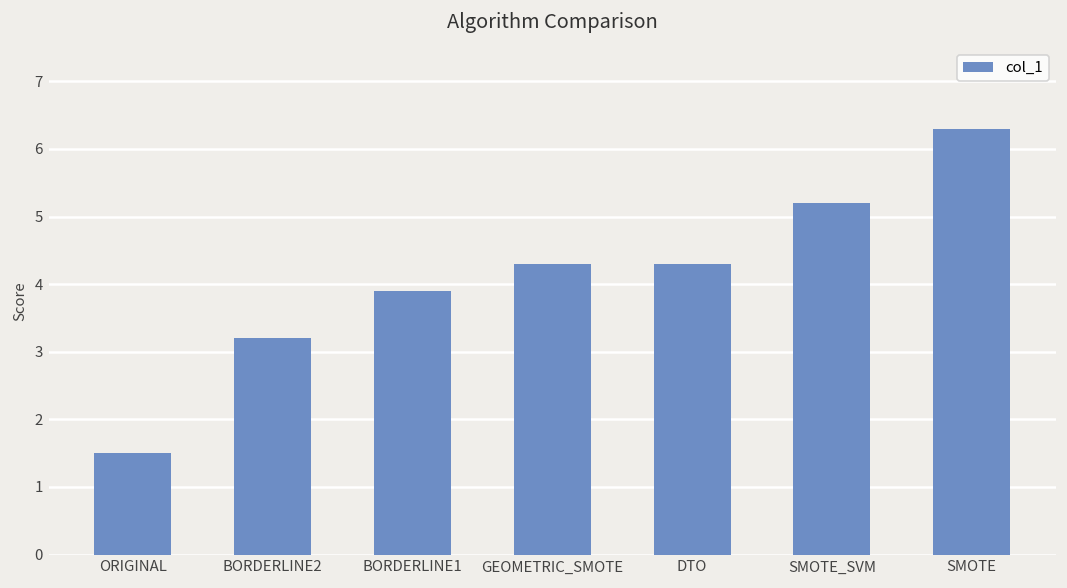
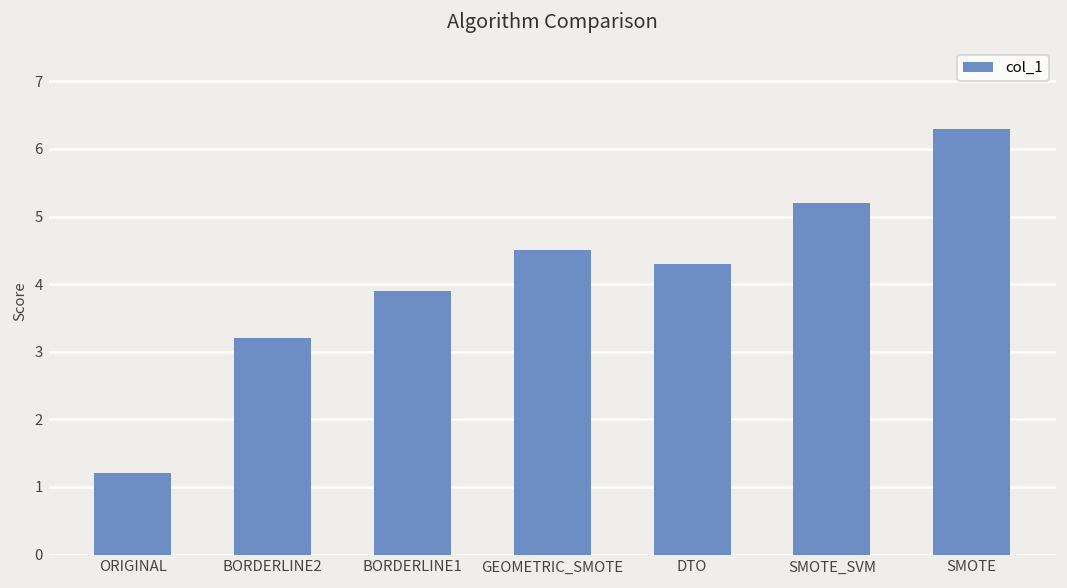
ORIGINAL: 1.5 -> 1.2
GEOMETRIC_SMOTE: 4.3 -> 4.5
